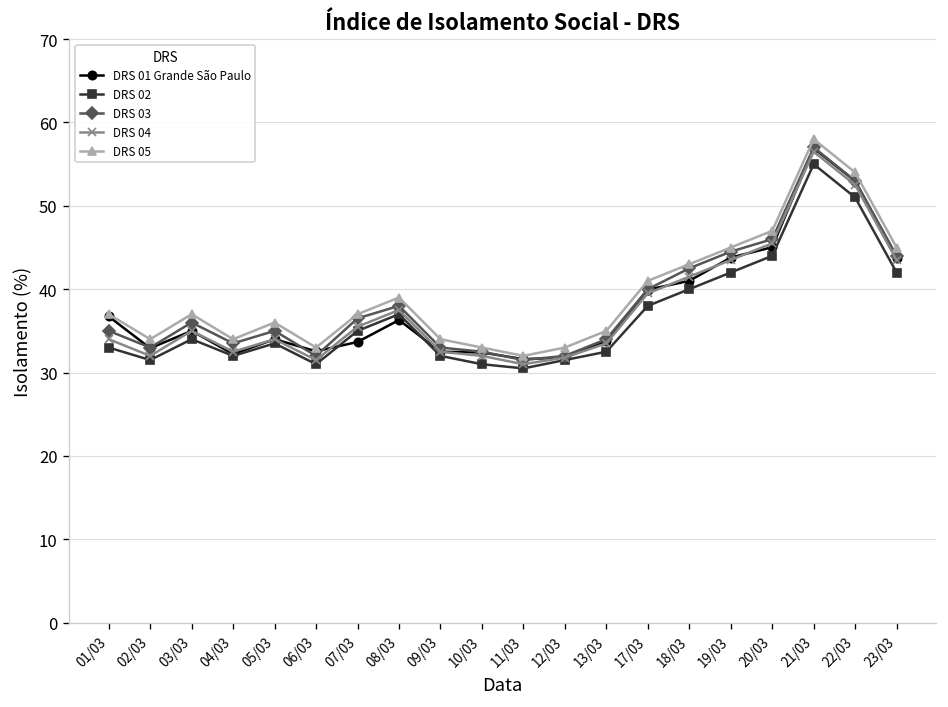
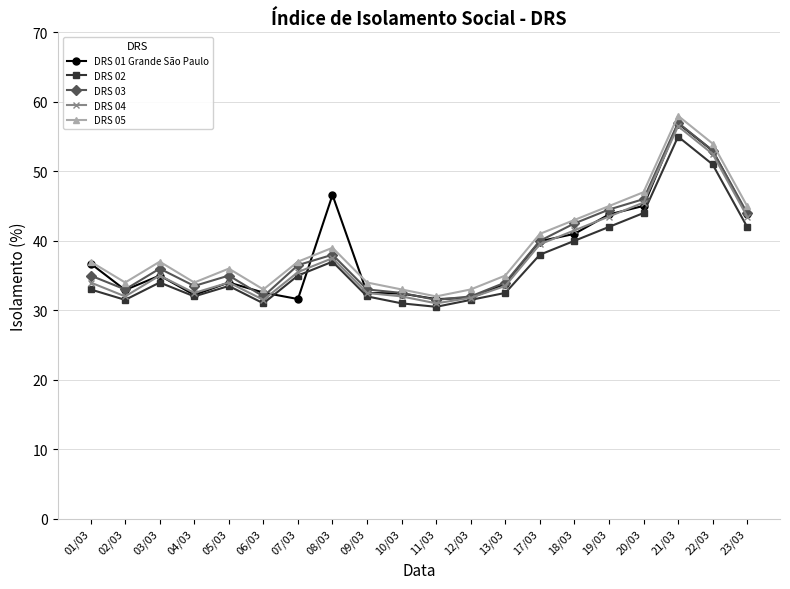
DRS 01 Grande São Paulo, 07/03: 34 -> 32
DRS 01 Grande São Paulo, 08/03: 36 -> 47
